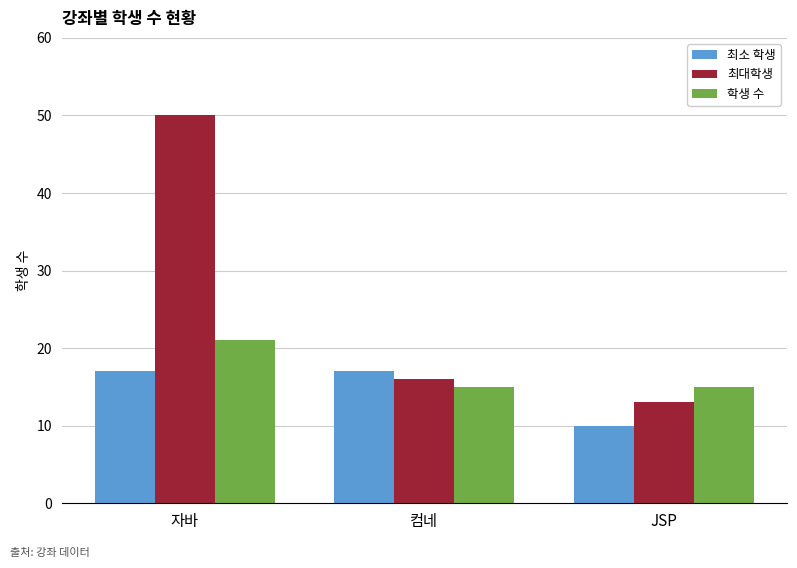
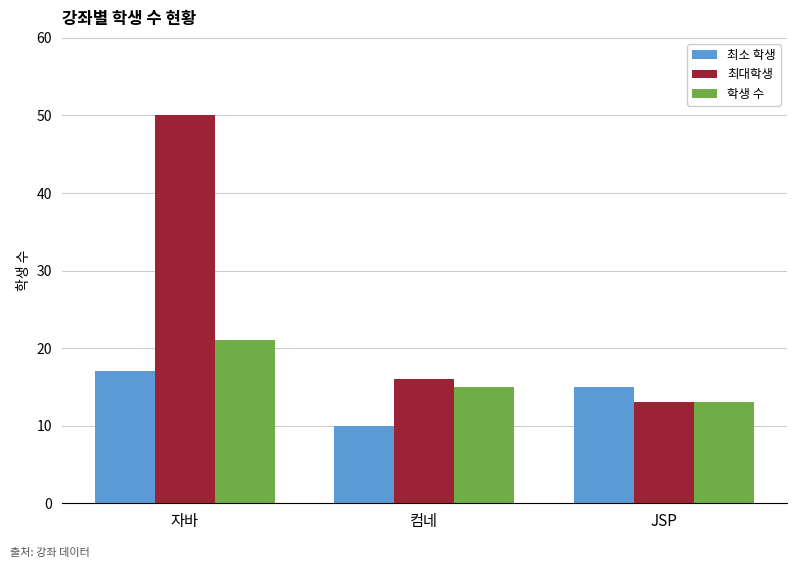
최소 학생, 컴네: 17 -> 10
최소 학생, JSP: 10 -> 15
학생 수, JSP: 15 -> 13
